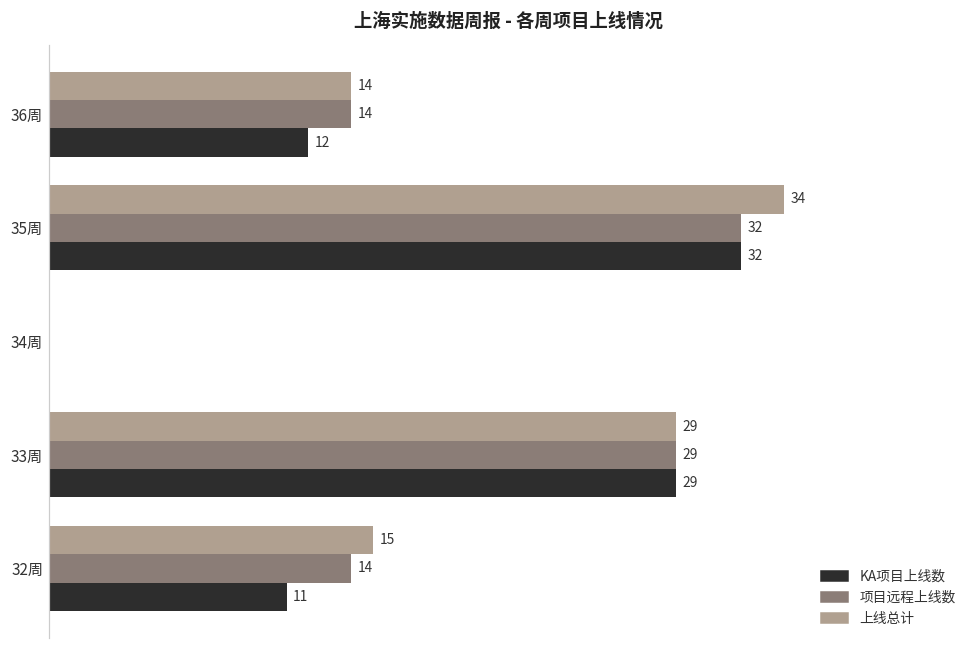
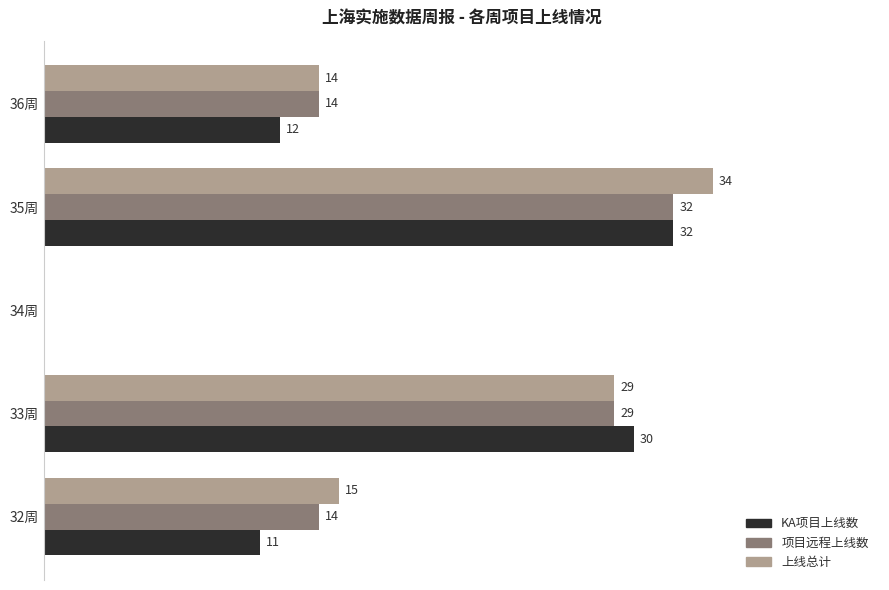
KA项目上线数, 33周: 29 -> 30
